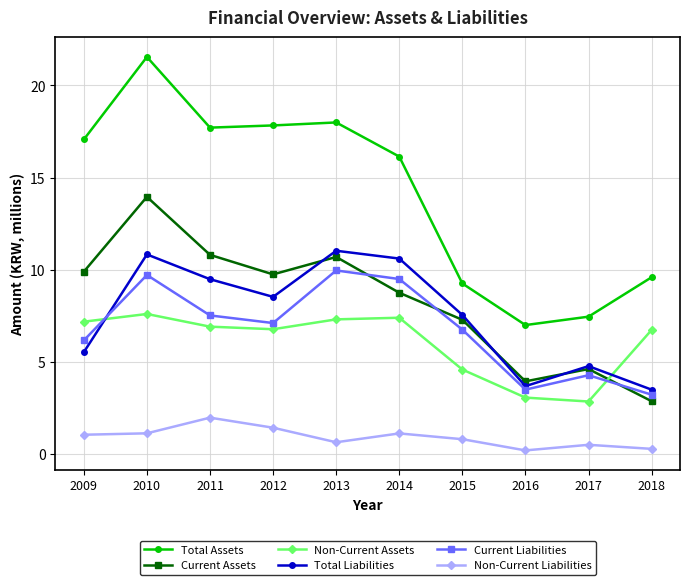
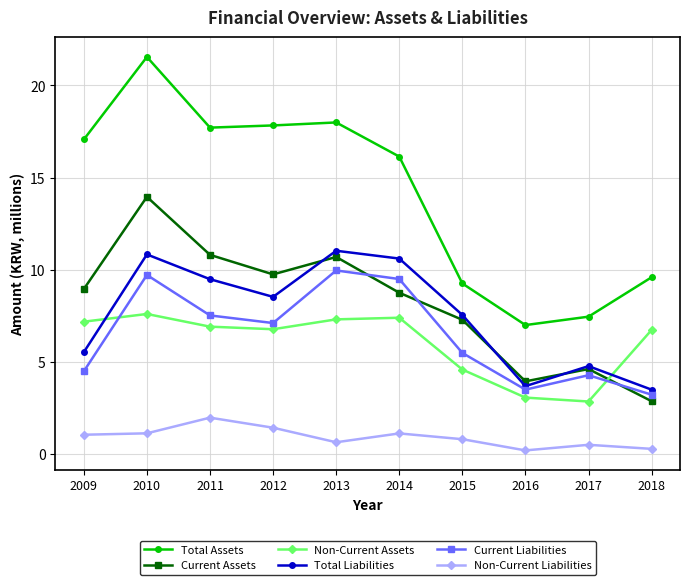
Current Assets, 2009: 9.9 -> 8.9
Current Liabilities, 2009: 6.2 -> 4.5
Current Liabilities, 2015: 6.7 -> 5.5
